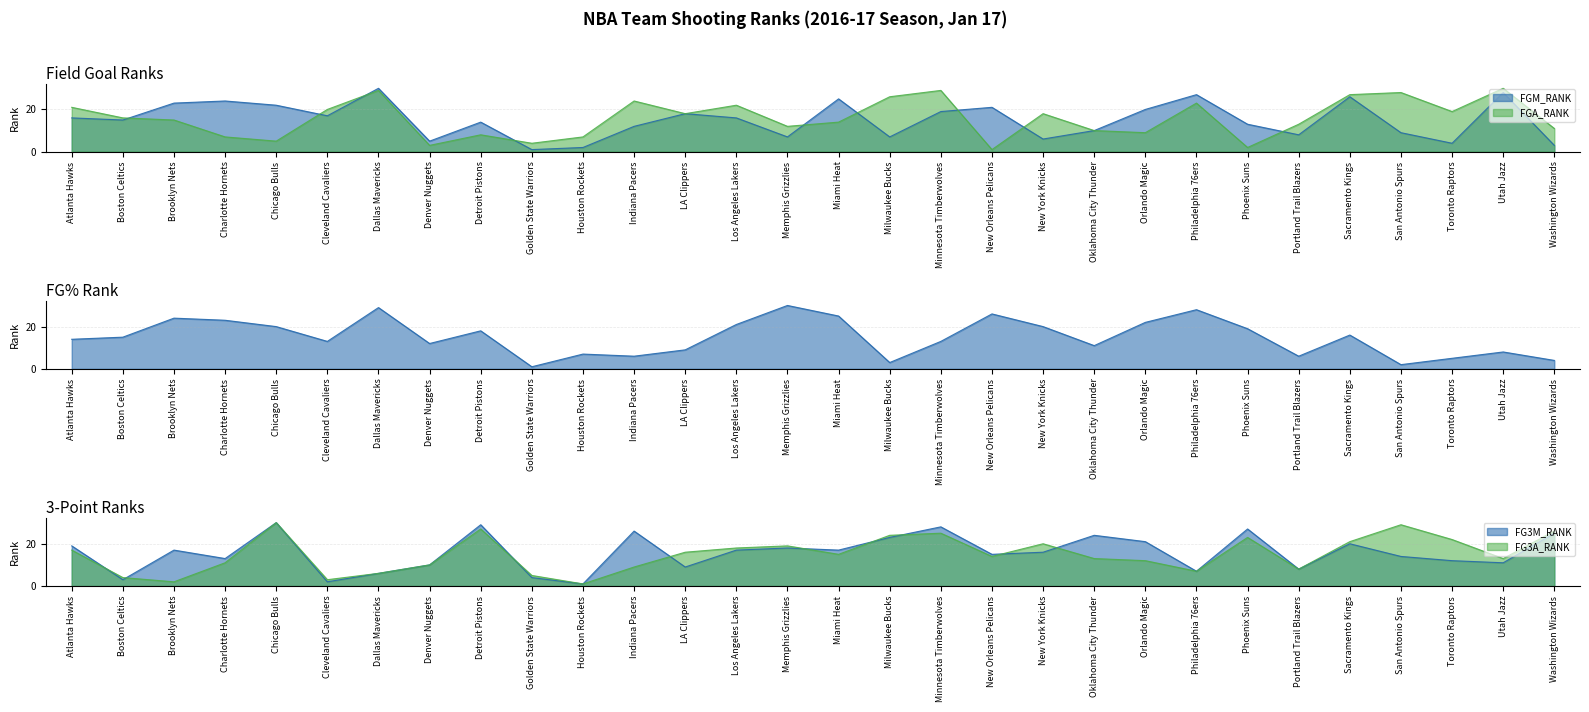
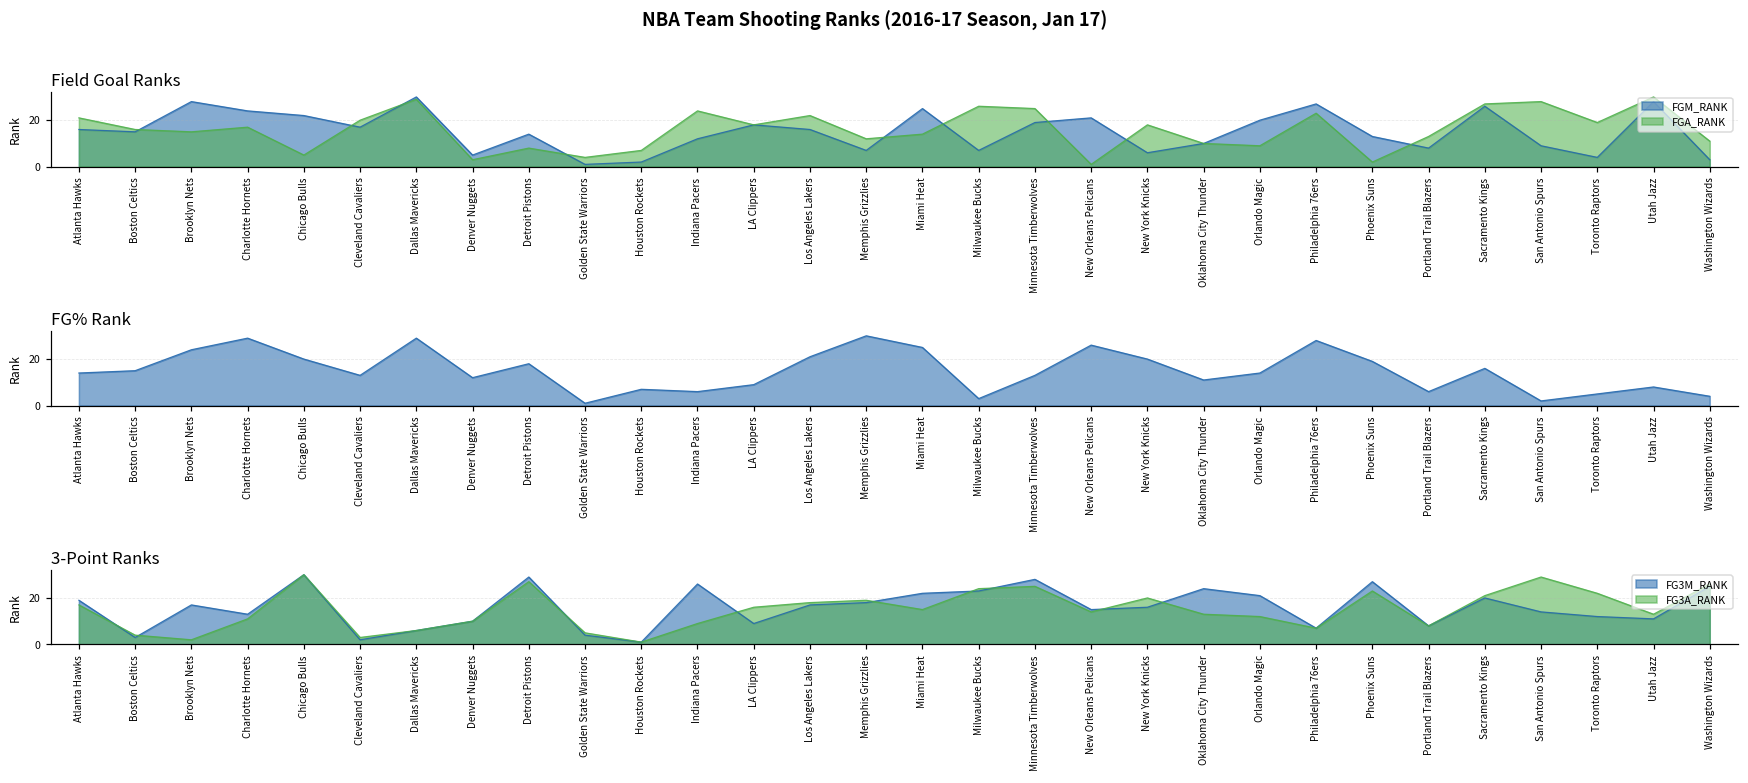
Field Goal Ranks, FGM_RANK, Brooklyn Nets: 23 -> 28
Field Goal Ranks, FGA_RANK, Charlotte Hornets: 7 -> 17
Field Goal Ranks, FGA_RANK, Minnesota Timberwolves: 29 -> 25
FG% Rank, Charlotte Hornets: 23 -> 29
FG% Rank, Orlando Magic: 22 -> 14
3-Point Ranks, FG3M_RANK, Miami Heat: 17 -> 22
